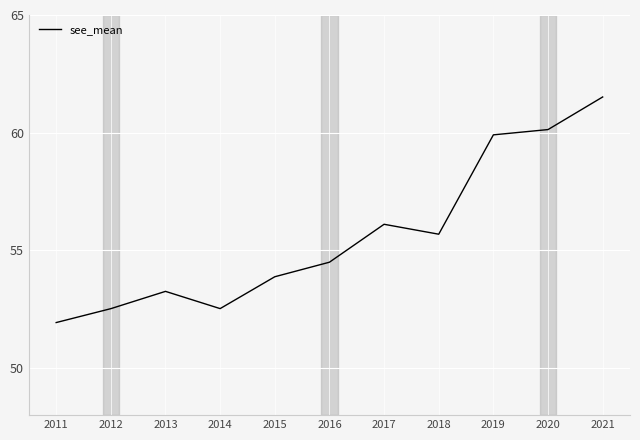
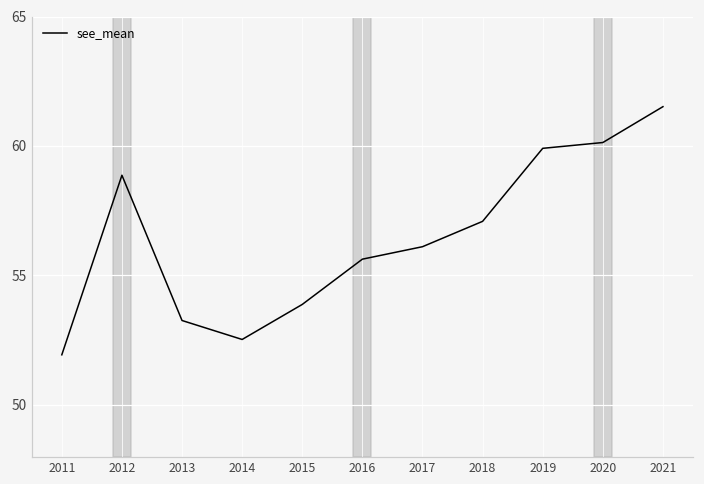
2012: 52.5 -> 58.9
2016: 54.5 -> 55.6
2018: 55.7 -> 57.1
